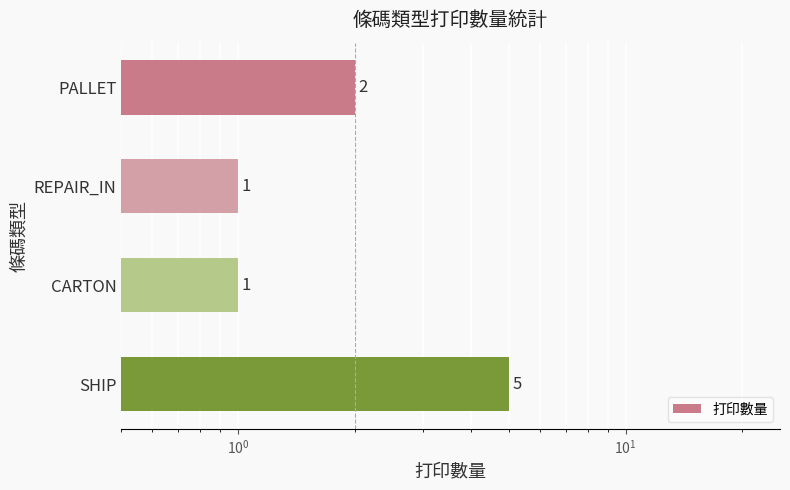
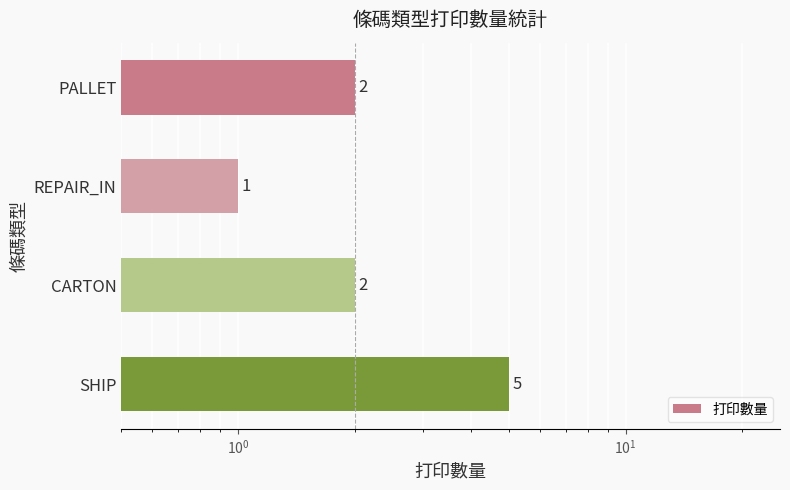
CARTON: 1 -> 2
